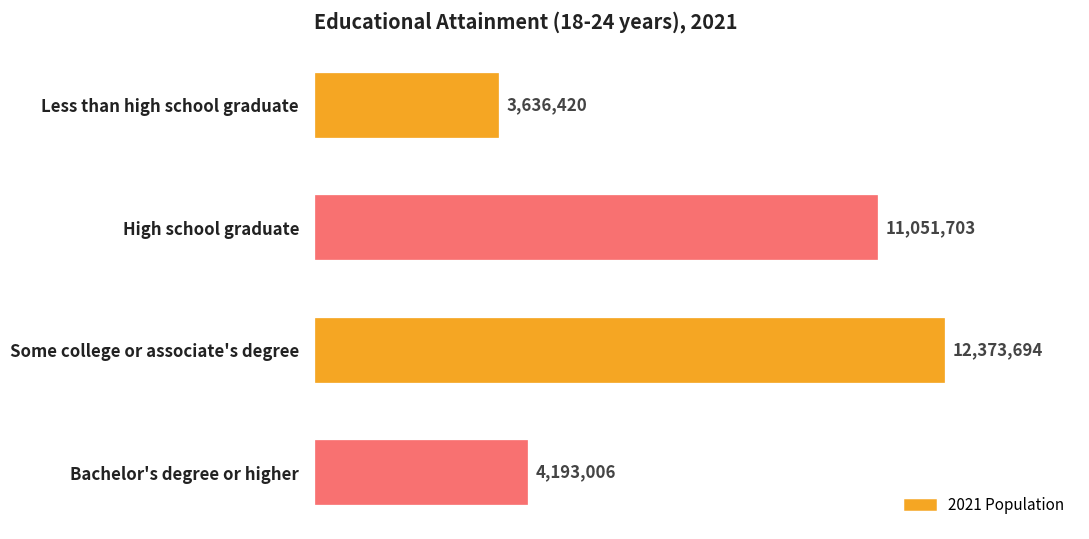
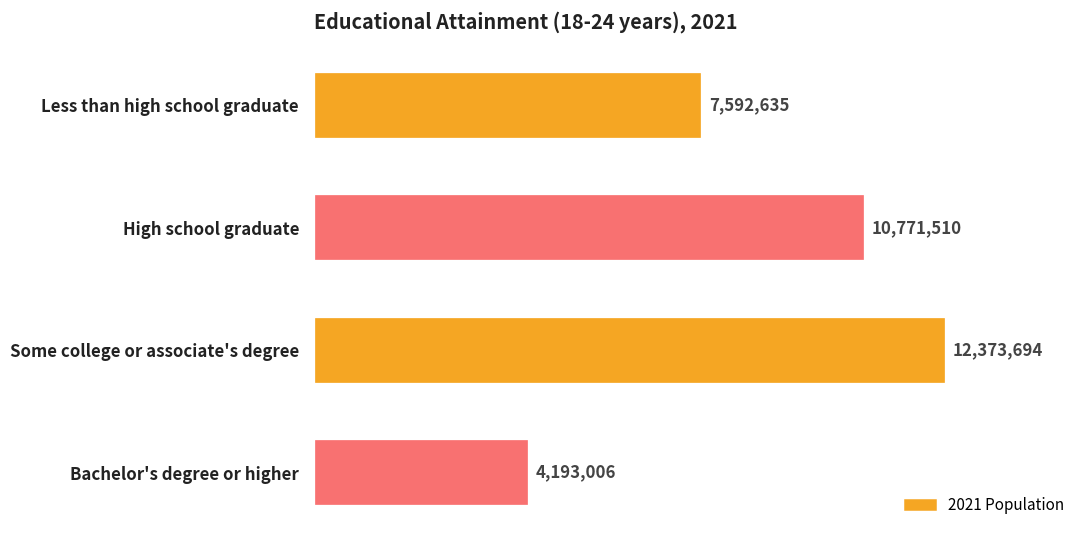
Less than high school graduate: 3,636,420 -> 7,592,635
High school graduate: 11,051,703 -> 10,771,510
